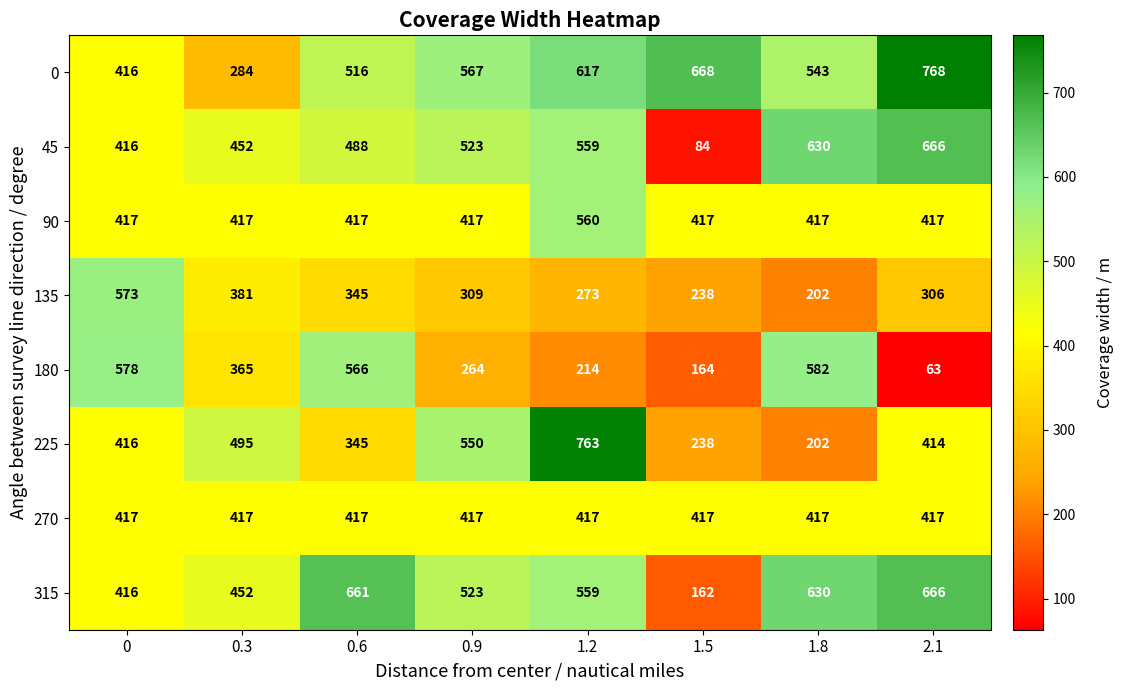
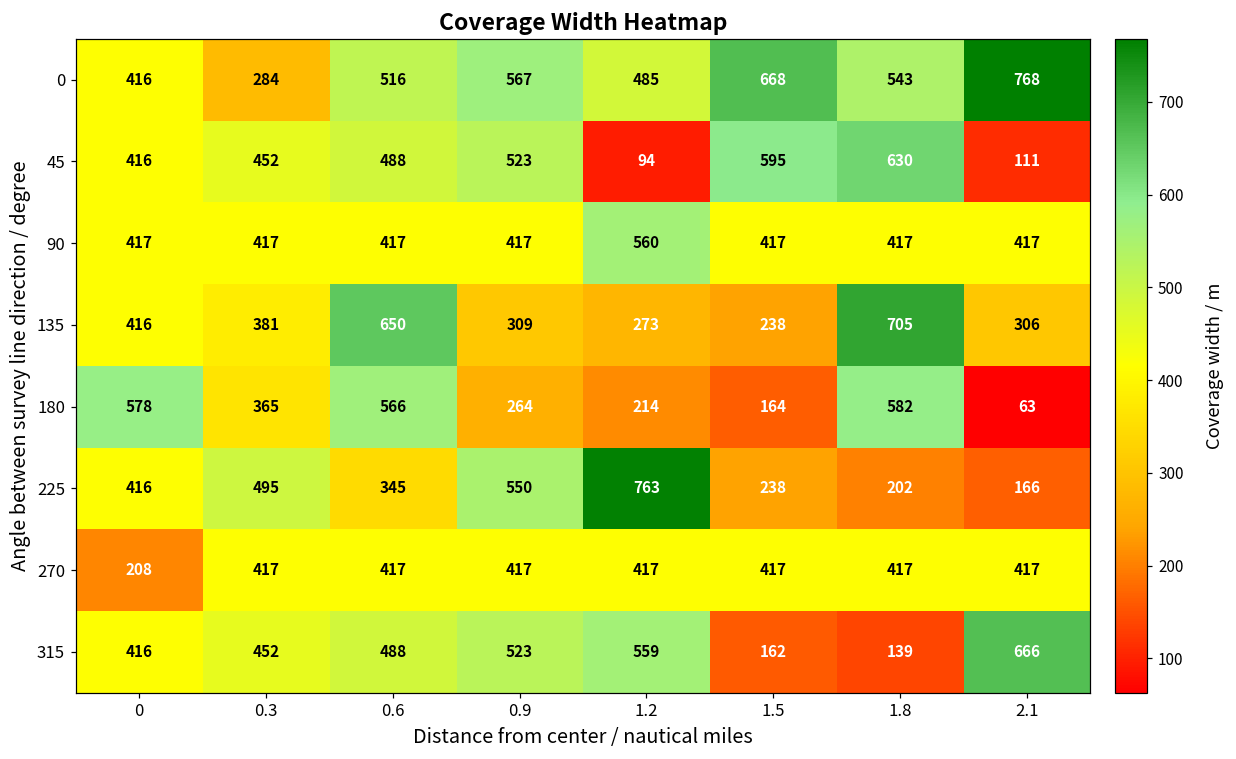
0, 1.2: 617 -> 485
45, 1.2: 559 -> 94
45, 1.5: 84 -> 595
45, 2.1: 666 -> 111
135, 0: 573 -> 416
135, 0.6: 345 -> 650
135, 1.8: 202 -> 705
225, 2.1: 414 -> 166
270, 0: 417 -> 208
315, 0.6: 661 -> 488
315, 1.8: 630 -> 139
